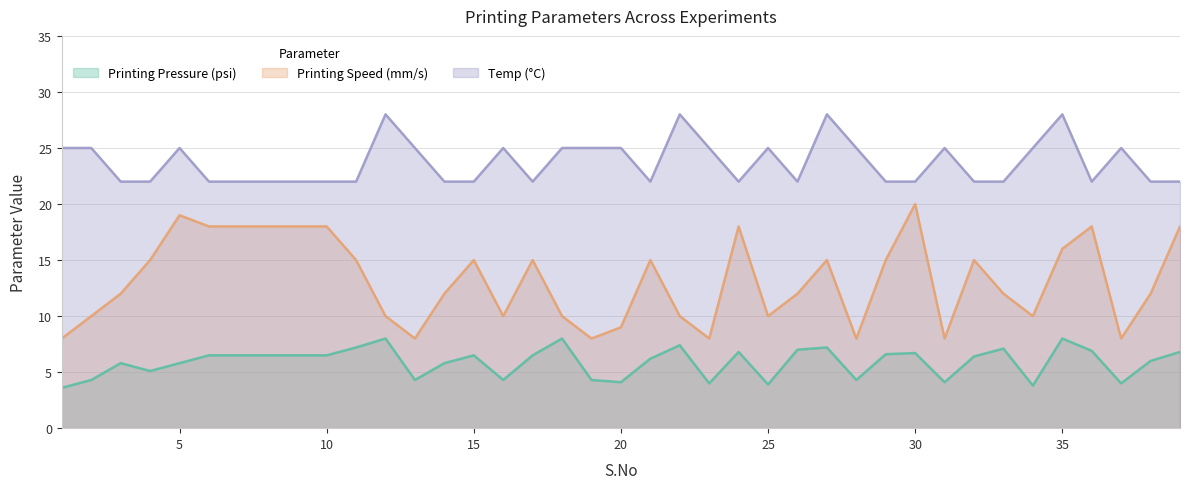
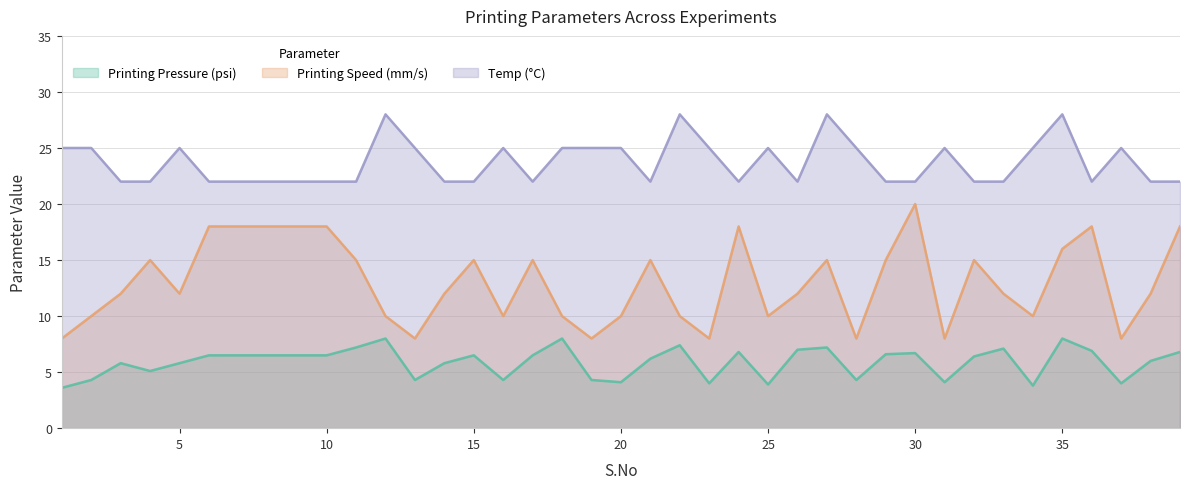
Printing Speed (mm/s), 5: 19 -> 12
Printing Speed (mm/s), 20: 9 -> 10
